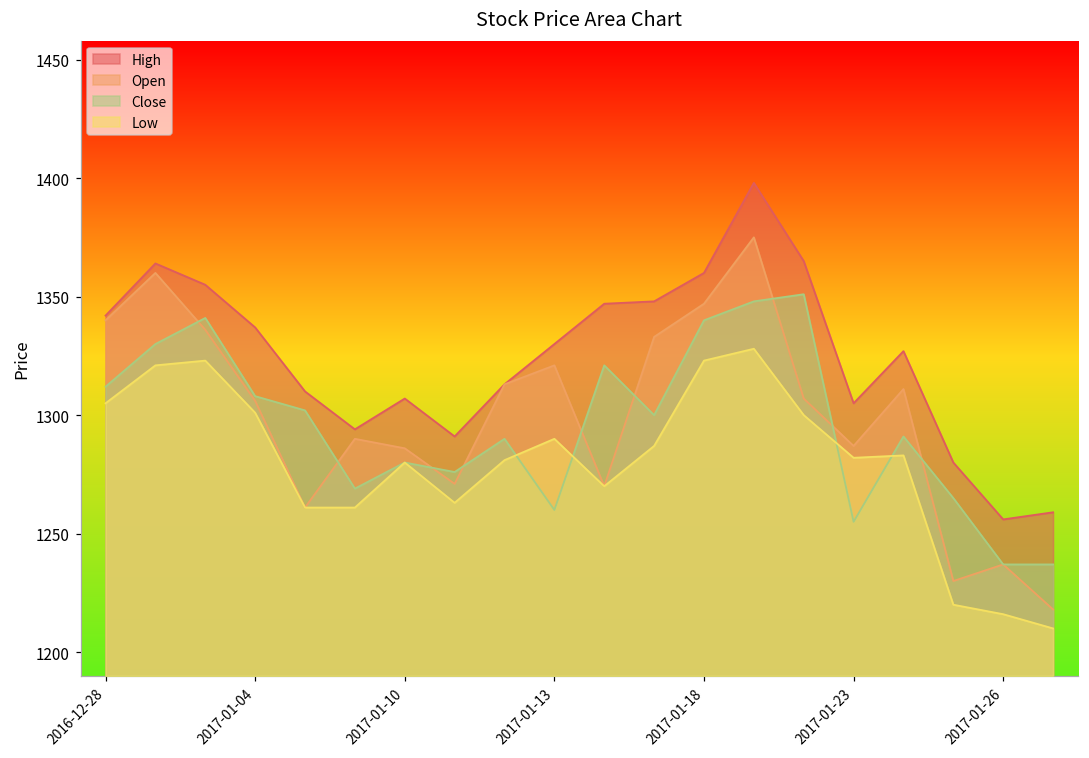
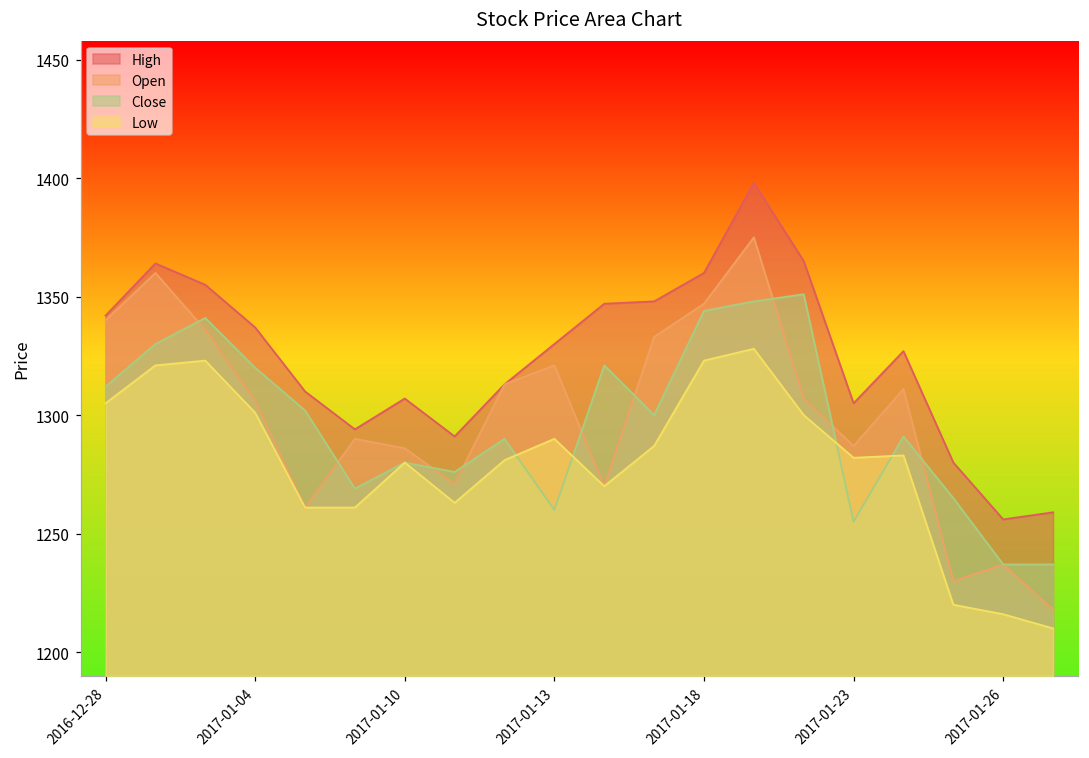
Close, 2017-01-04: 1308 -> 1320
Close, 2017-01-18: 1340 -> 1344
